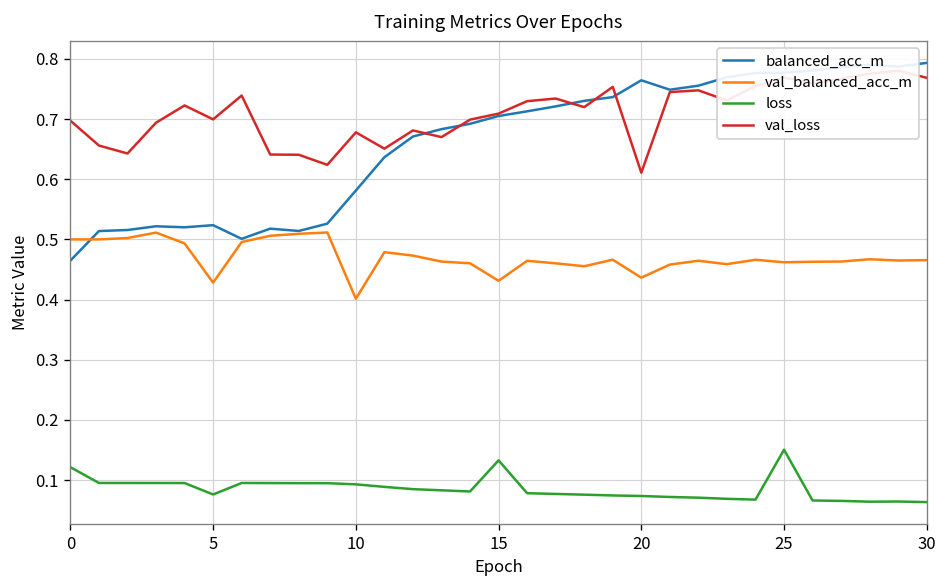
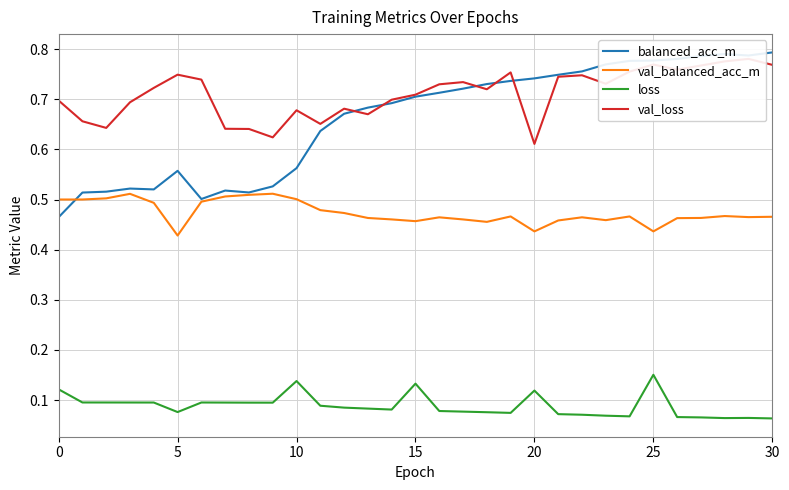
balanced_acc_m, 5: 0.52 -> 0.56
val_loss, 5: 0.70 -> 0.75
balanced_acc_m, 10: 0.58 -> 0.56
val_balanced_acc_m, 10: 0.40 -> 0.50
loss, 10: 0.09 -> 0.14
val_balanced_acc_m, 15: 0.43 -> 0.46
balanced_acc_m, 20: 0.76 -> 0.74
loss, 20: 0.07 -> 0.12
val_balanced_acc_m, 25: 0.46 -> 0.44
